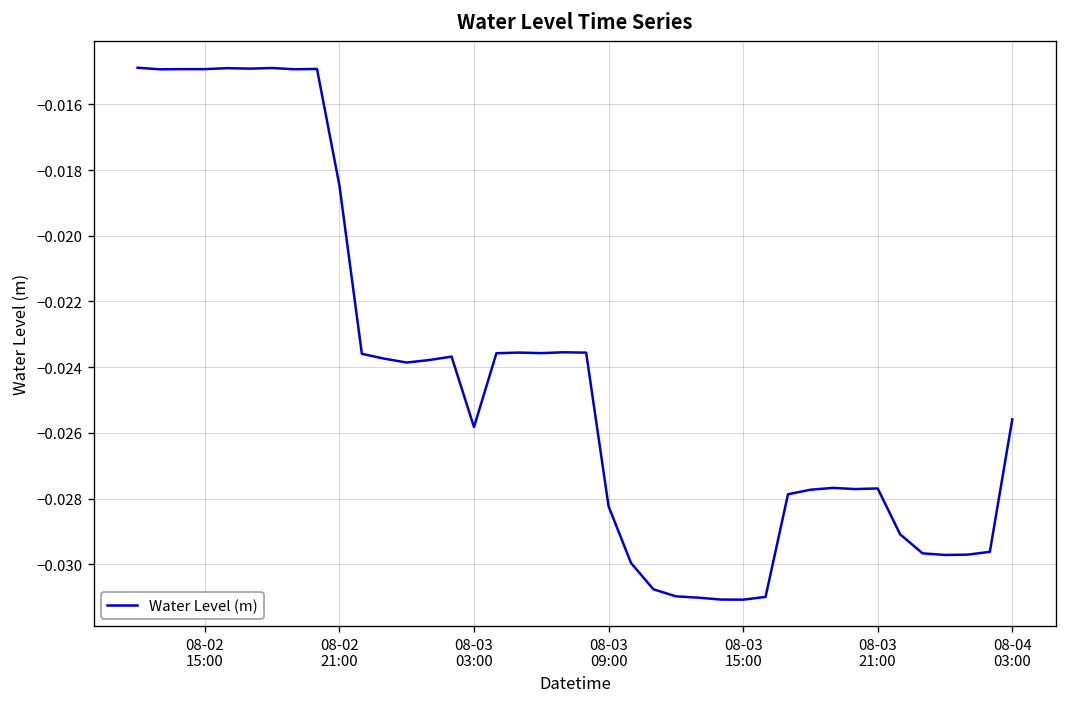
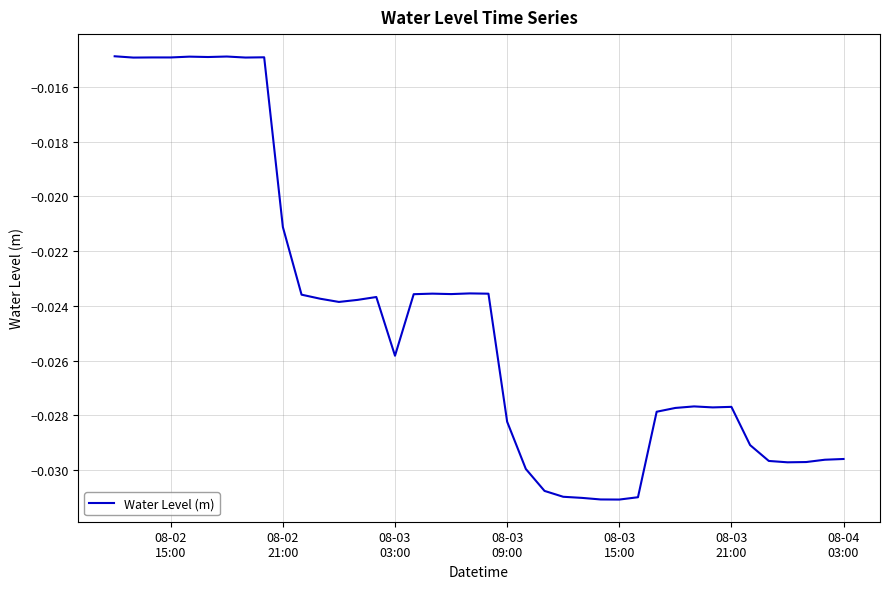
08-02 21:00: -0.0185 -> -0.0211
08-04 03:00: -0.0256 -> -0.0296
